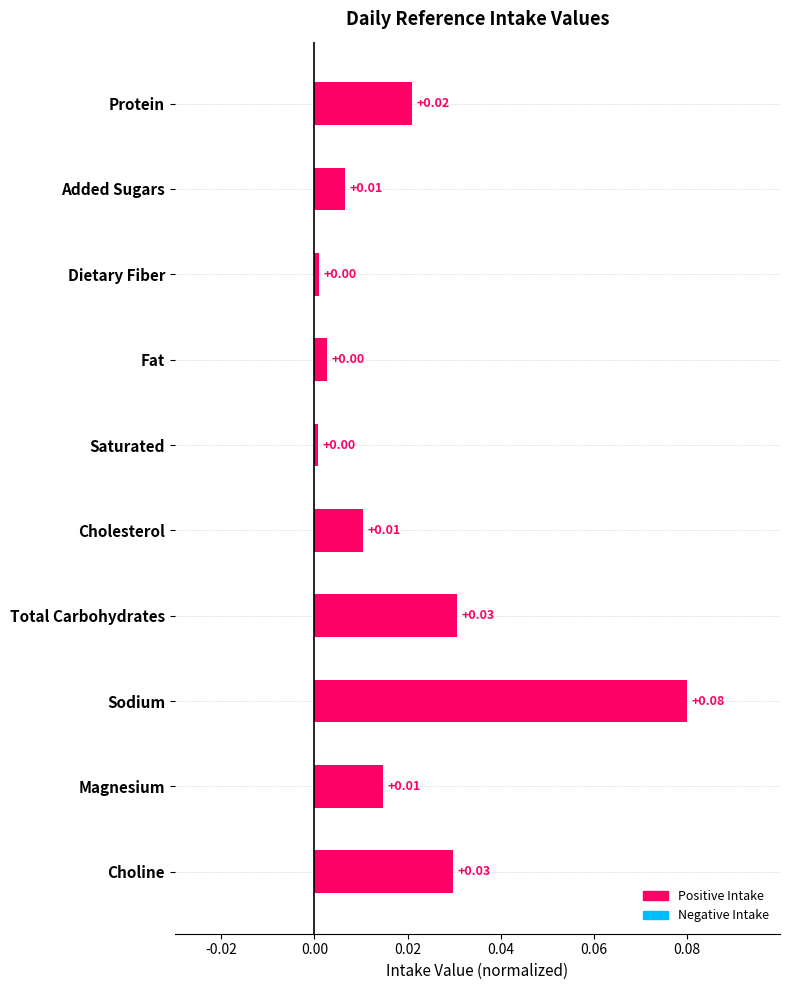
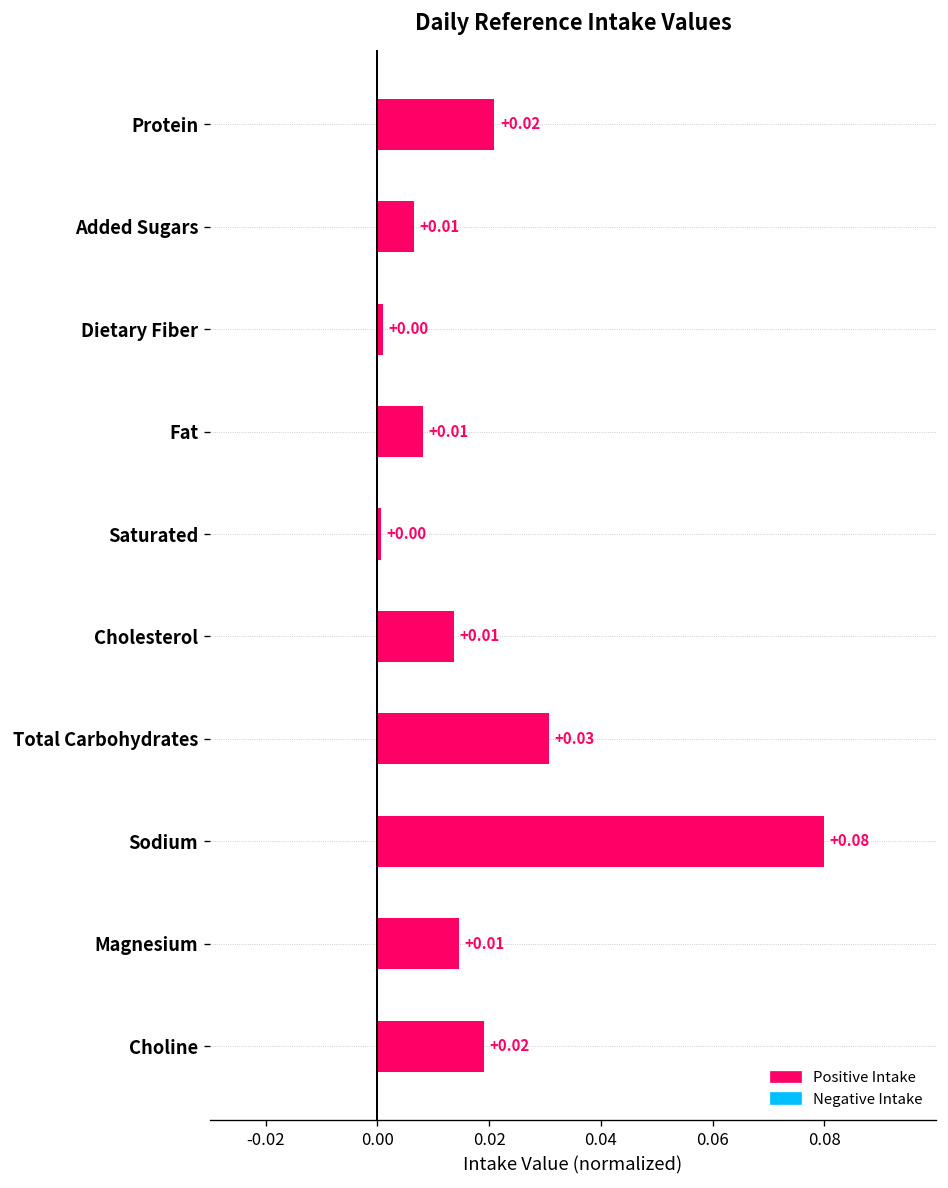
Fat: +0.00 -> +0.01
Cholesterol: 0.010 -> 0.014
Choline: +0.03 -> +0.02
